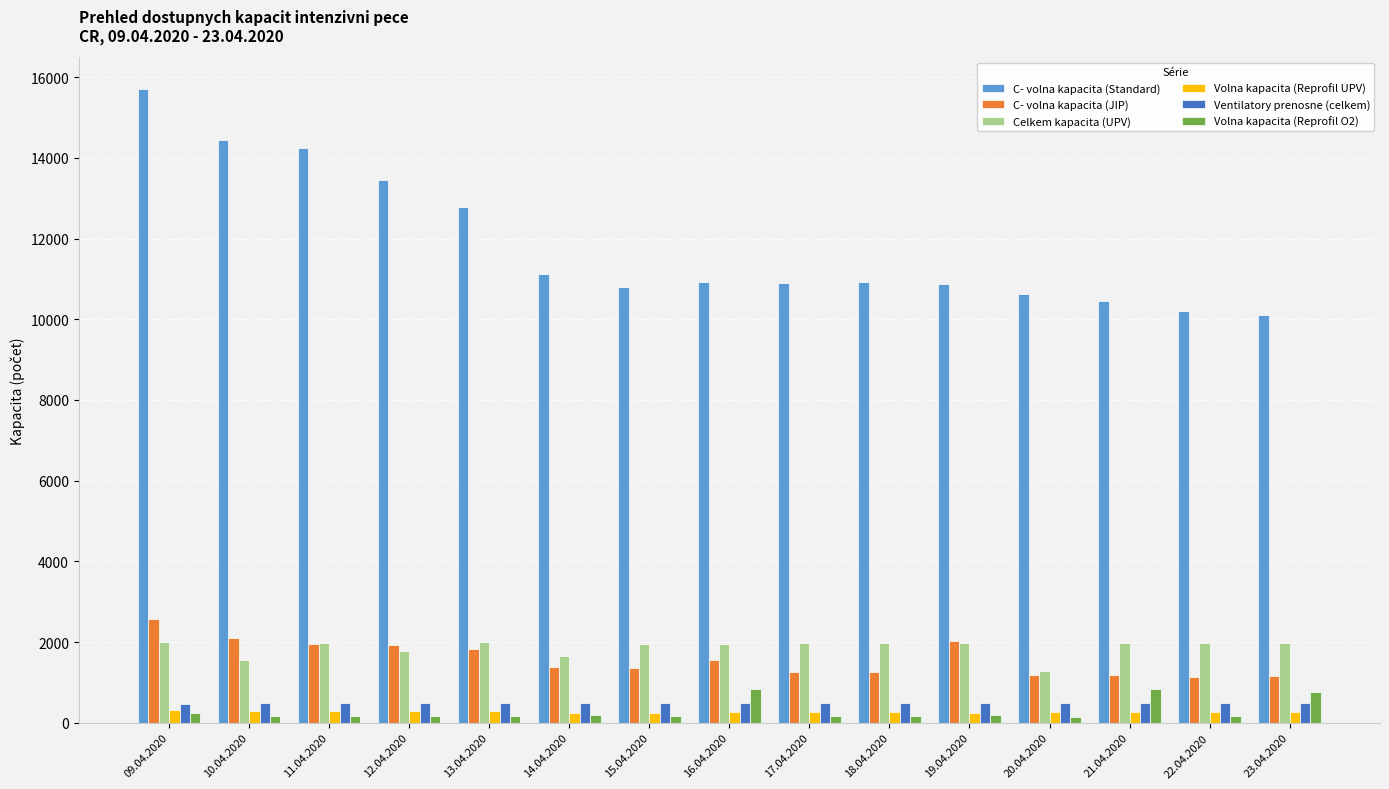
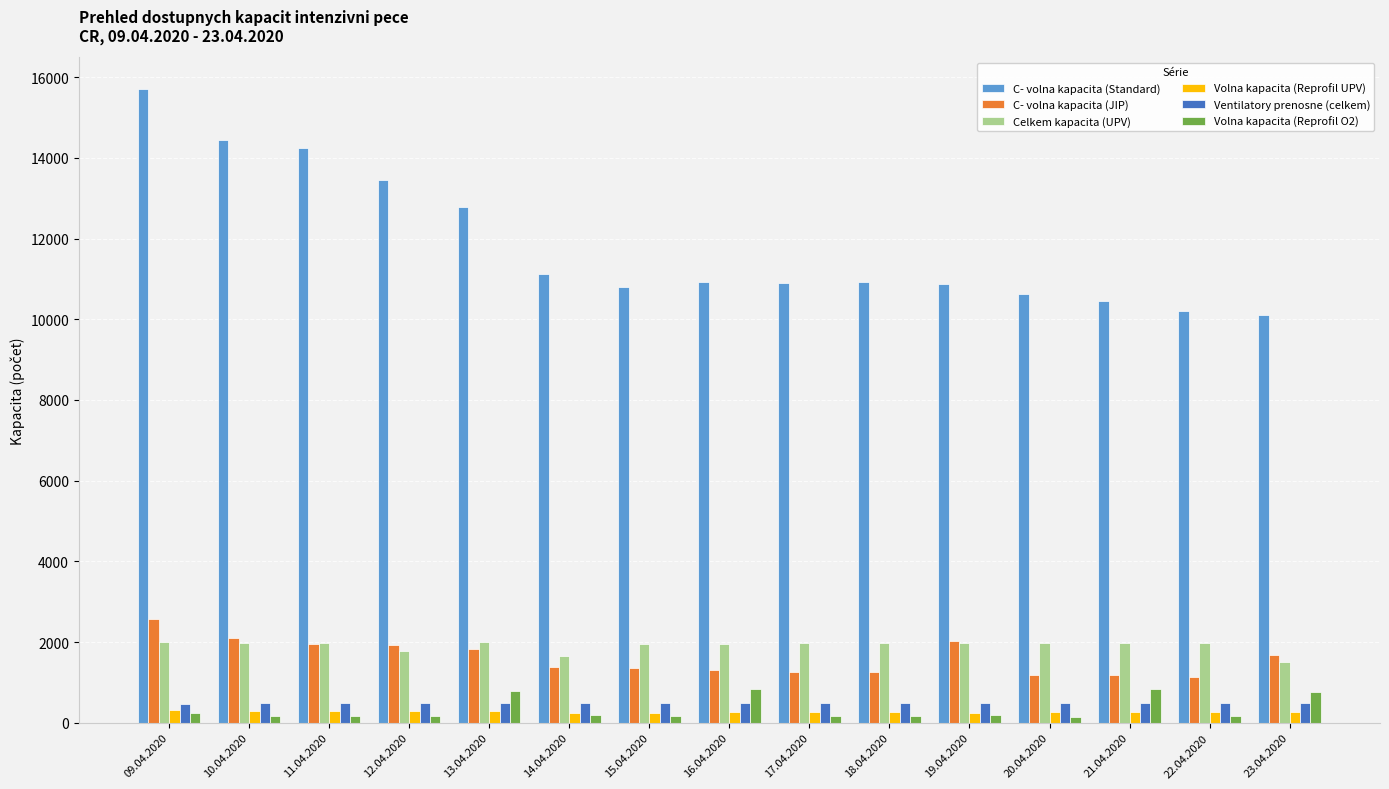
Celkem kapacita (UPV), 10.04.2020: 1500 -> 2000
Volna kapacita (Reprofil O2), 13.04.2020: 200 -> 800
C- volna kapacita (JIP), 16.04.2020: 1600 -> 1300
Celkem kapacita (UPV), 20.04.2020: 1300 -> 2000
C- volna kapacita (JIP), 23.04.2020: 1200 -> 1700
Celkem kapacita (UPV), 23.04.2020: 2000 -> 1500
